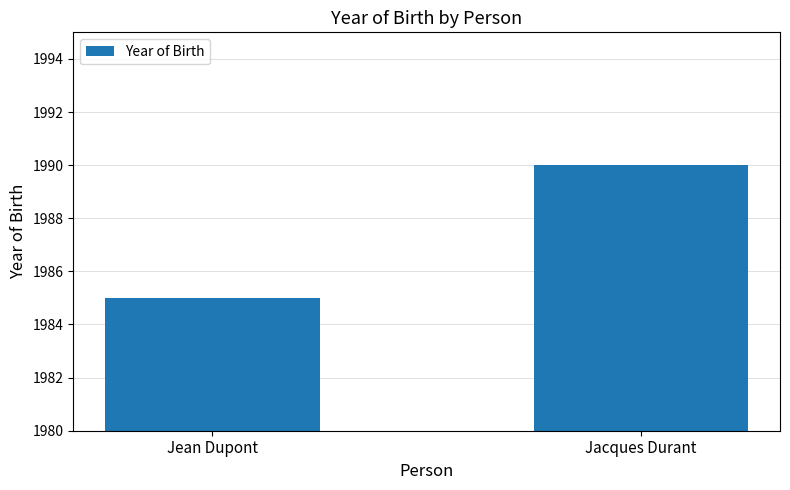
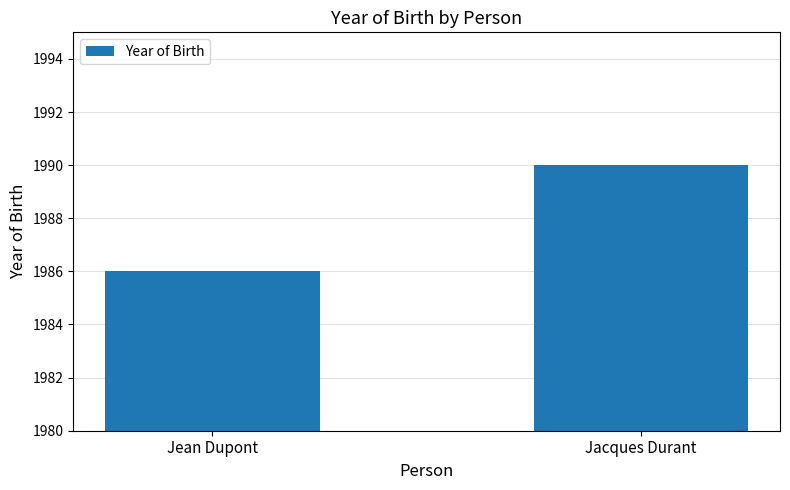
Jean Dupont: 1985 -> 1986
